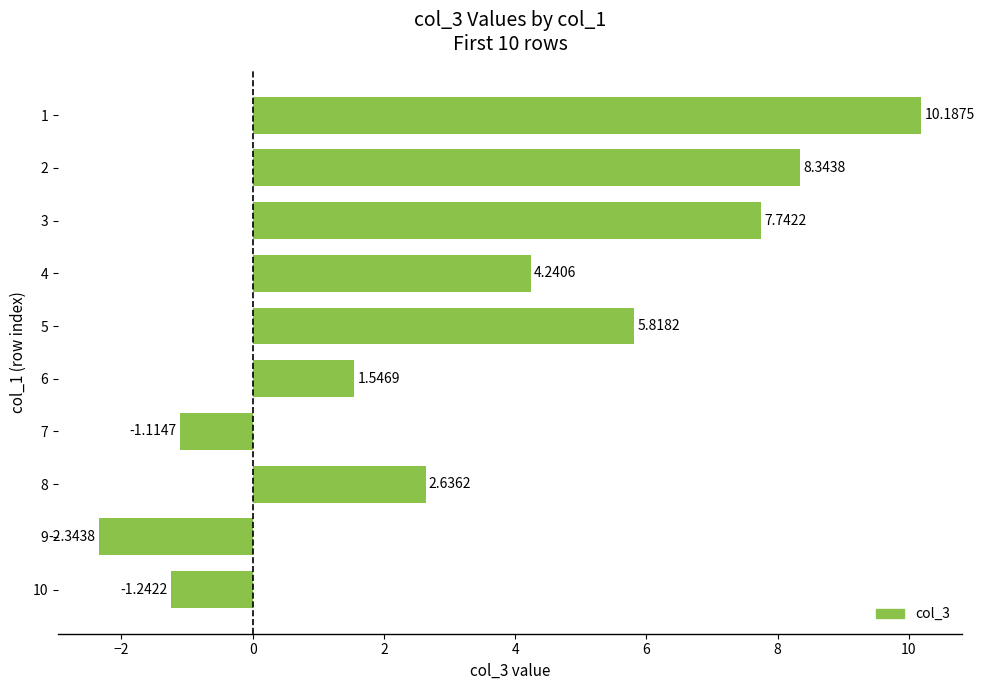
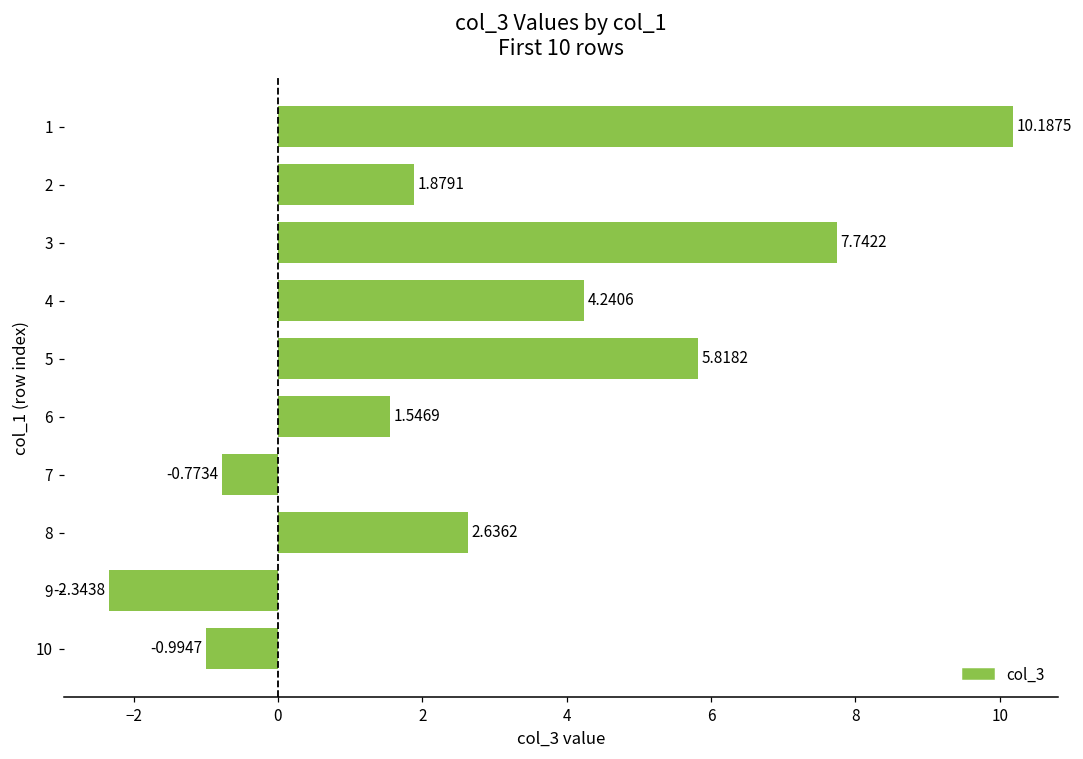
2: 8.3438 -> 1.8791
7: -1.1147 -> -0.7734
10: -1.2422 -> -0.9947
